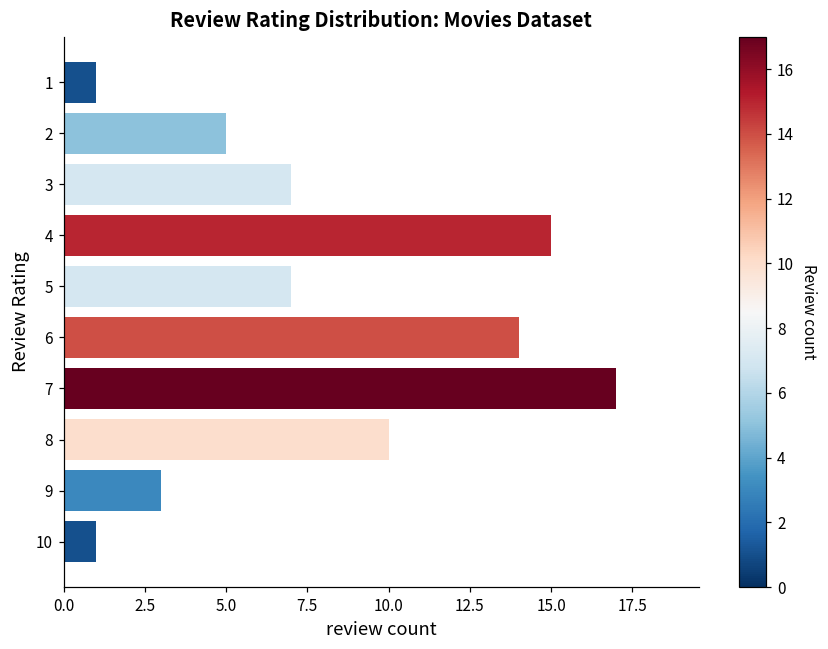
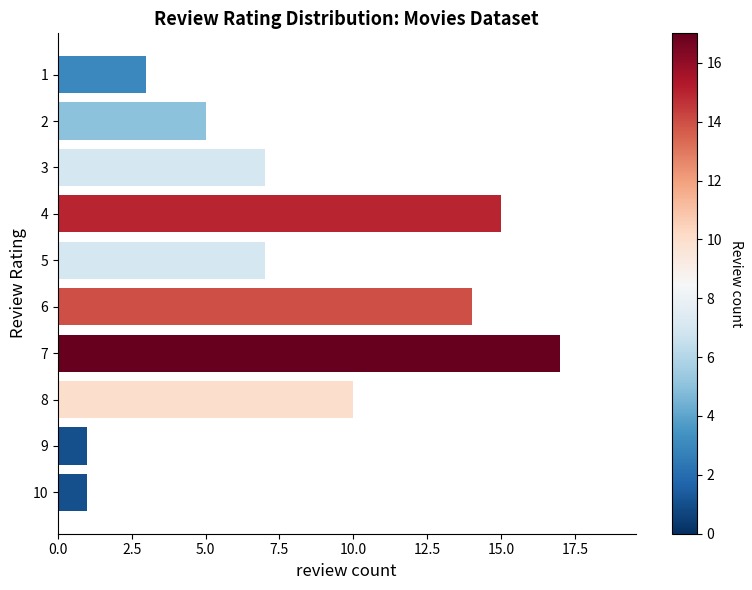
1: 1 -> 3
9: 3 -> 1
